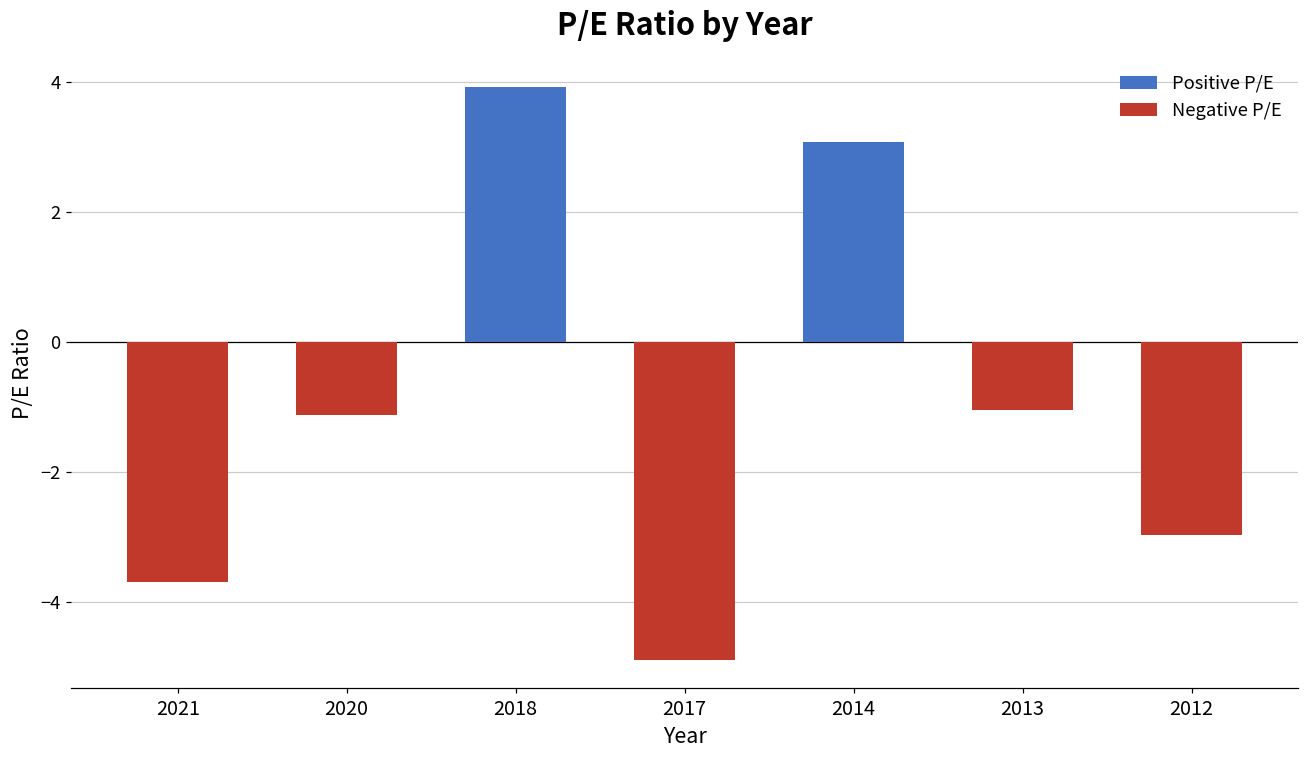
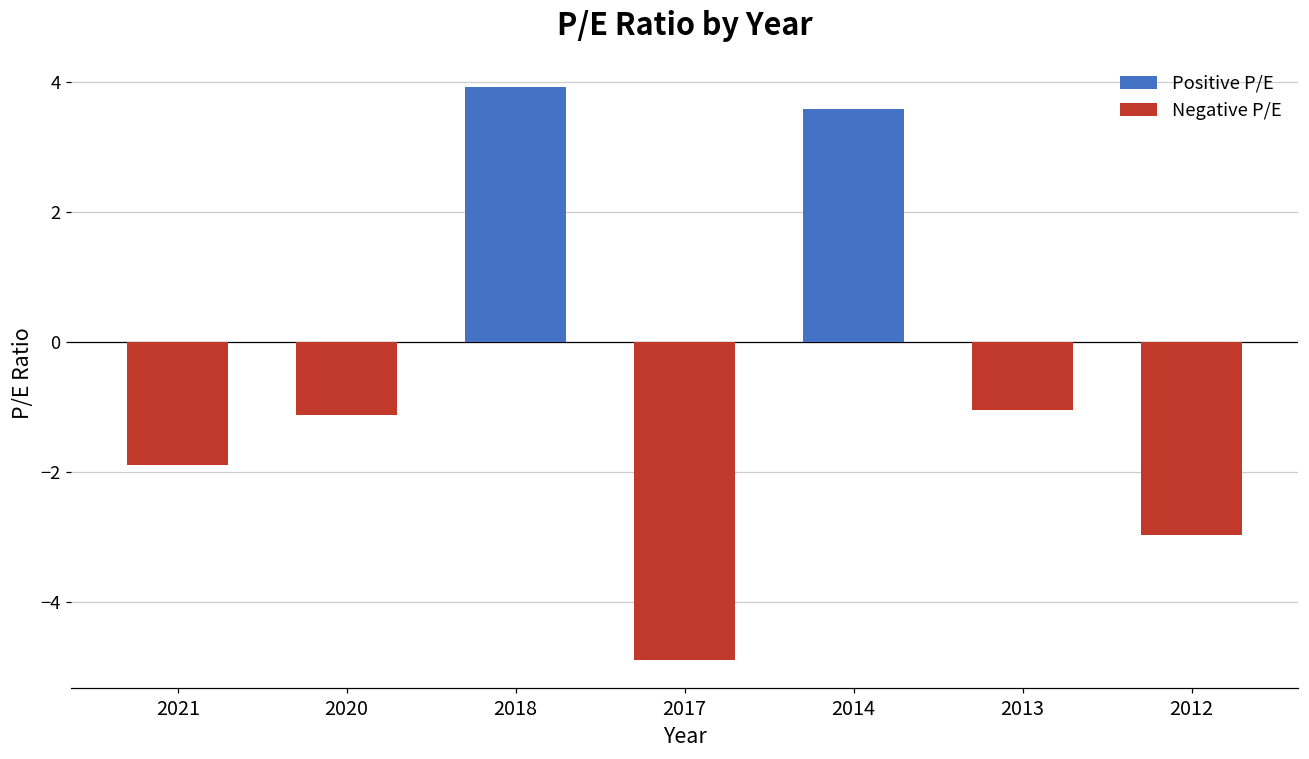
Negative P/E, 2021: -3.7 -> -1.9
Positive P/E, 2014: 3.1 -> 3.6
